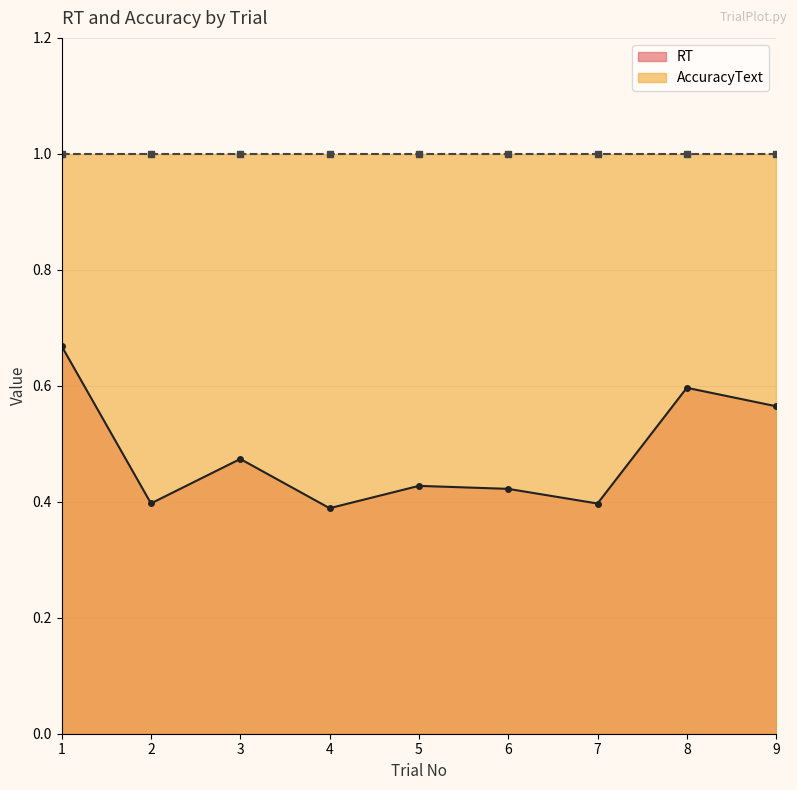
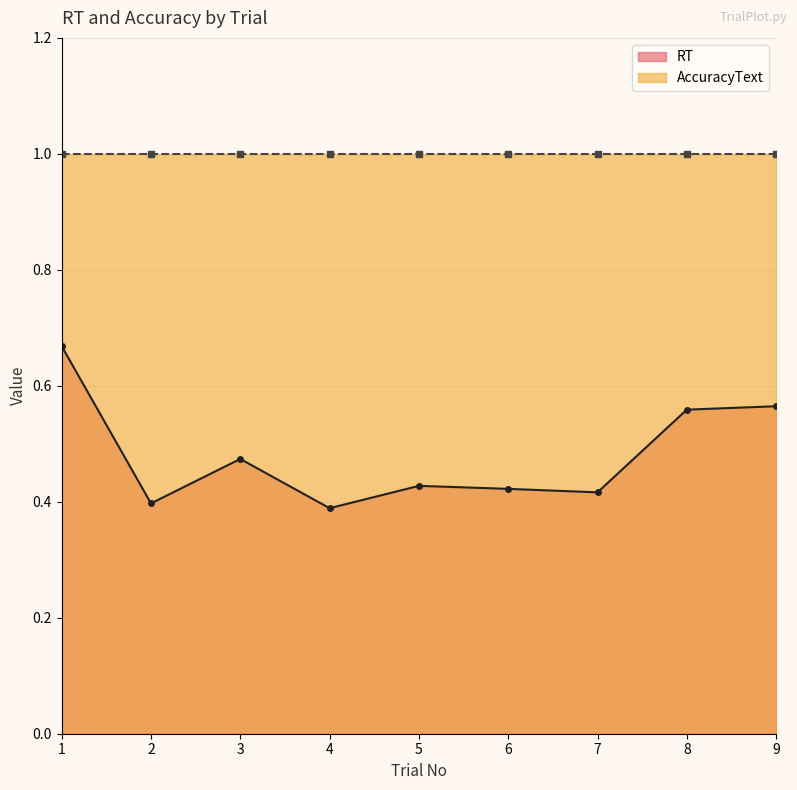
RT, 7: 0.40 -> 0.42
RT, 8: 0.60 -> 0.56
